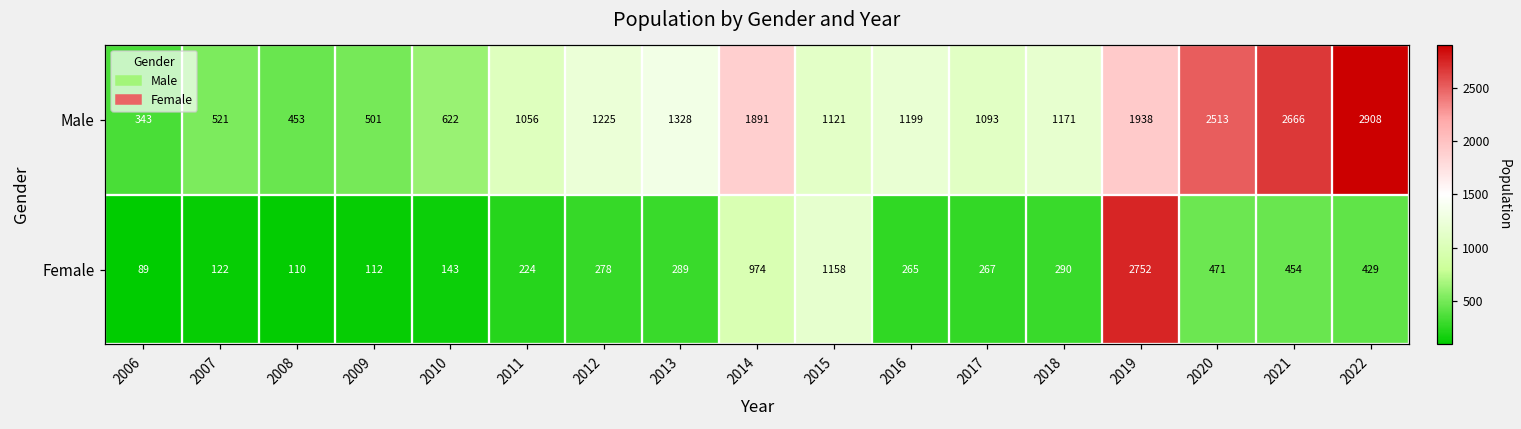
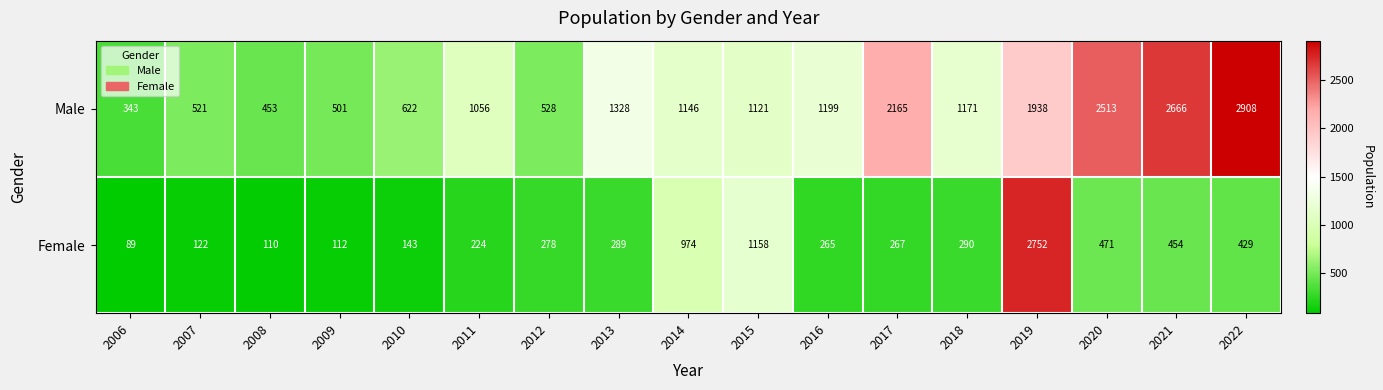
Male, 2012: 1225 -> 528
Male, 2014: 1891 -> 1146
Male, 2017: 1093 -> 2165
